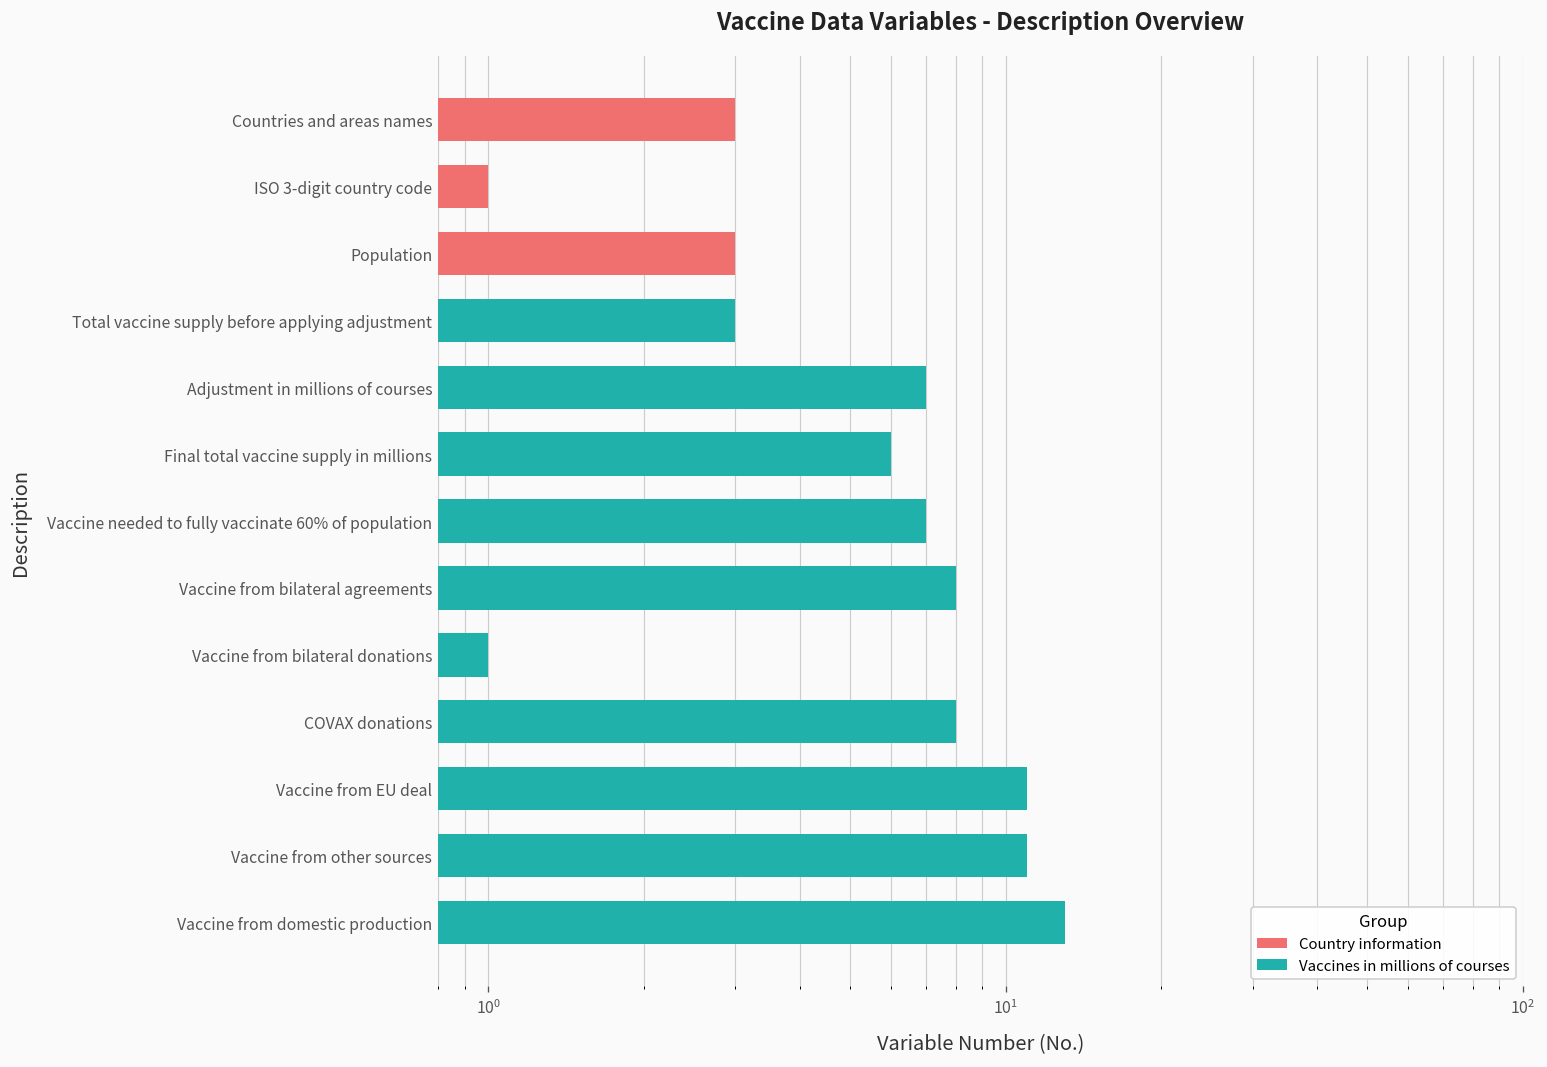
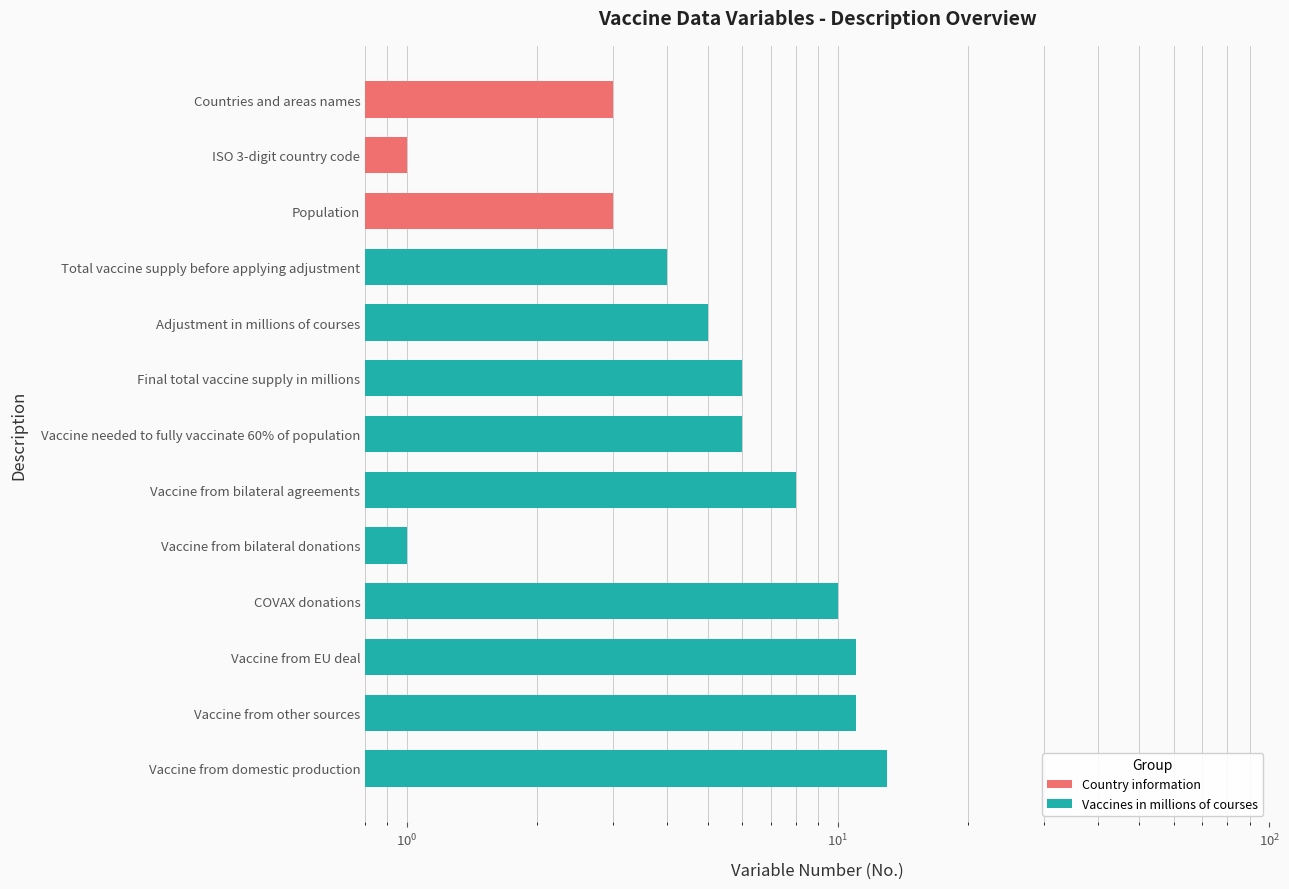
Vaccines in millions of courses, Total vaccine supply before applying adjustment: 3 -> 4
Vaccines in millions of courses, Adjustment in millions of courses: 7 -> 5
Vaccines in millions of courses, Vaccine needed to fully vaccinate 60% of population: 7 -> 6
Vaccines in millions of courses, COVAX donations: 8 -> 10
